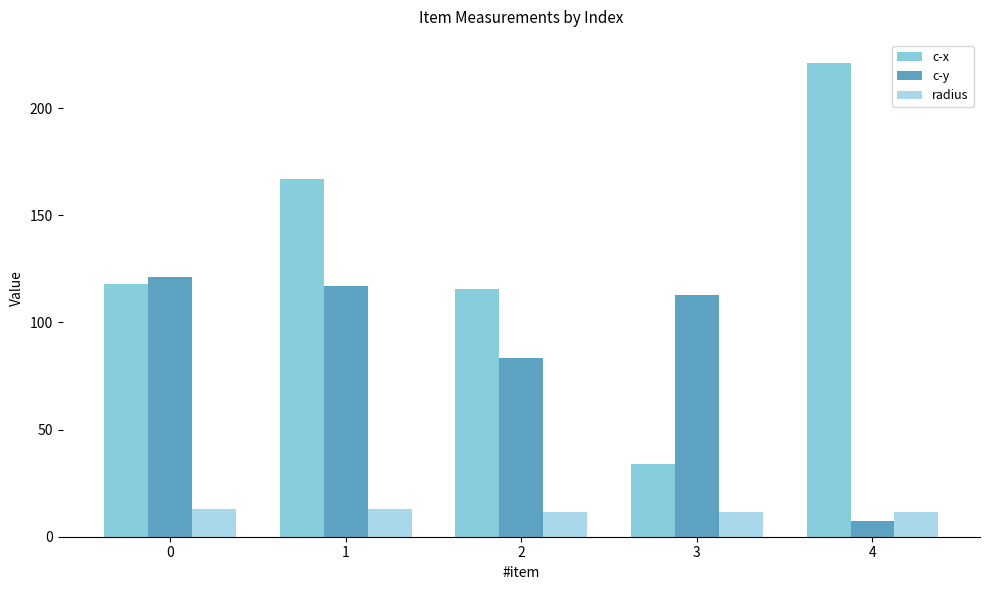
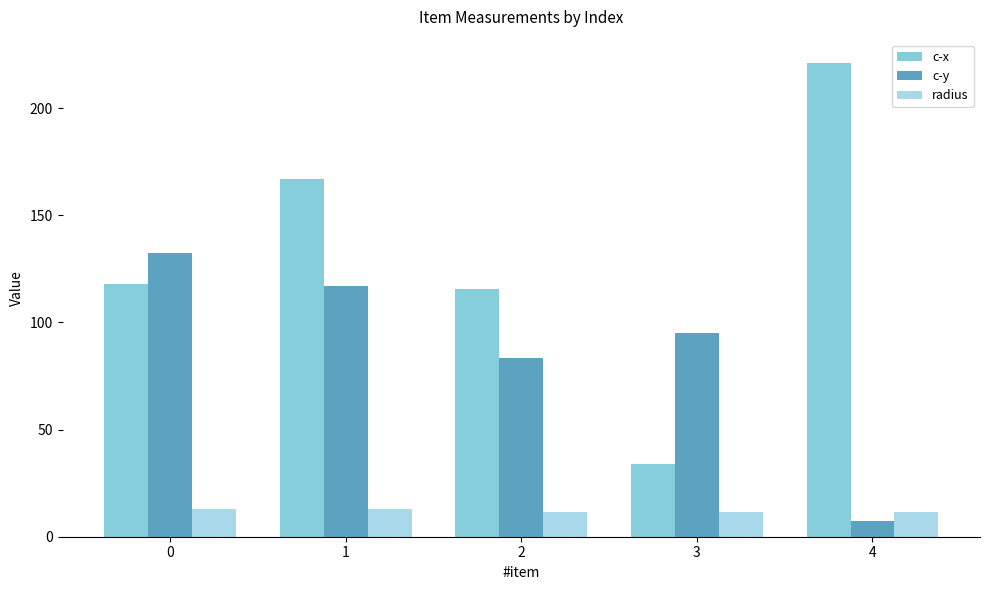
c-y, 0: 121 -> 132
c-y, 3: 113 -> 95
